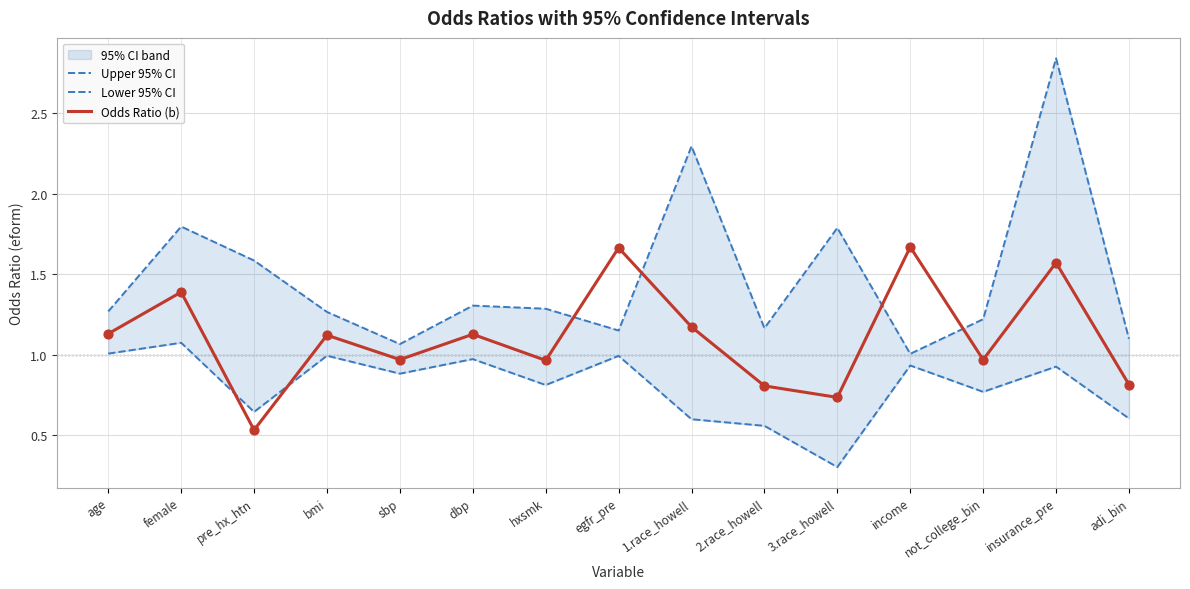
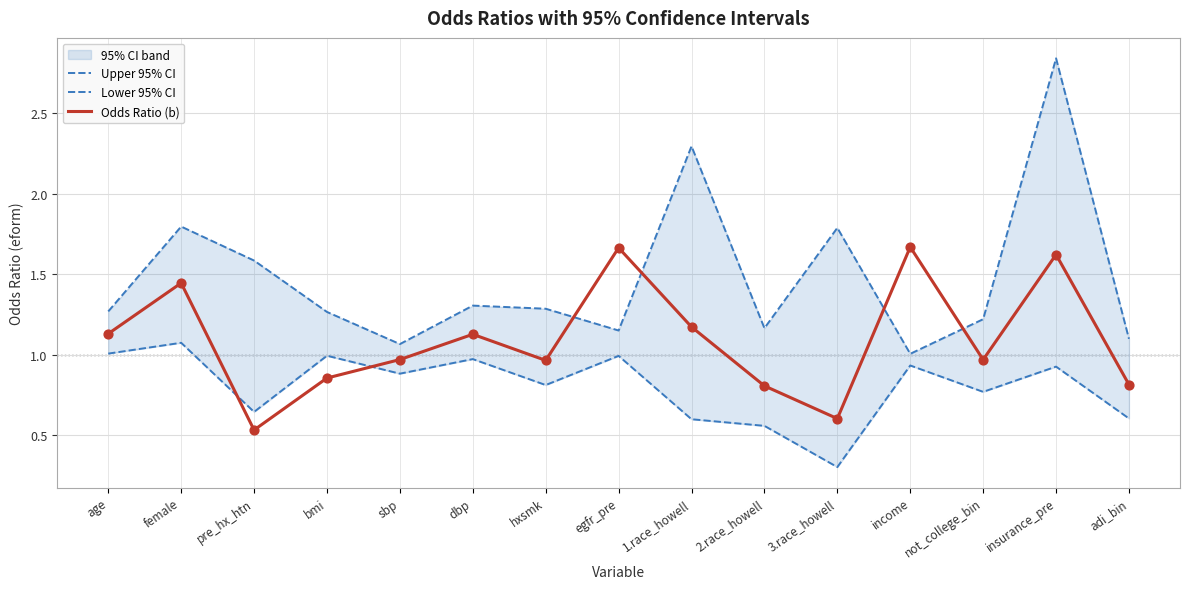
Odds Ratio (b), female: 1.39 -> 1.45
Odds Ratio (b), bmi: 1.12 -> 0.86
Odds Ratio (b), 3.race_howell: 0.74 -> 0.60
Odds Ratio (b), insurance_pre: 1.57 -> 1.62
